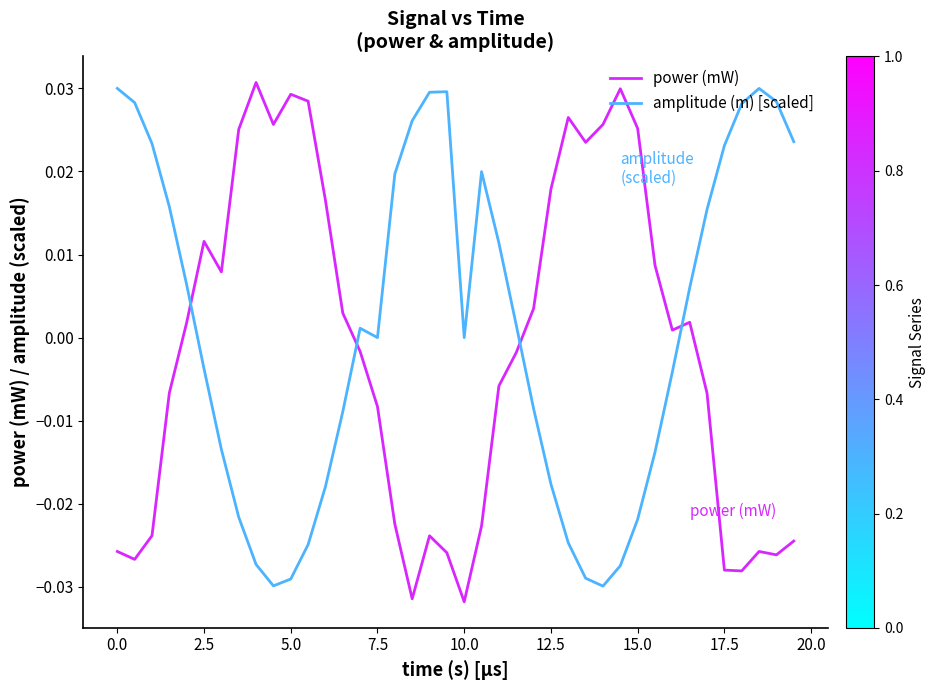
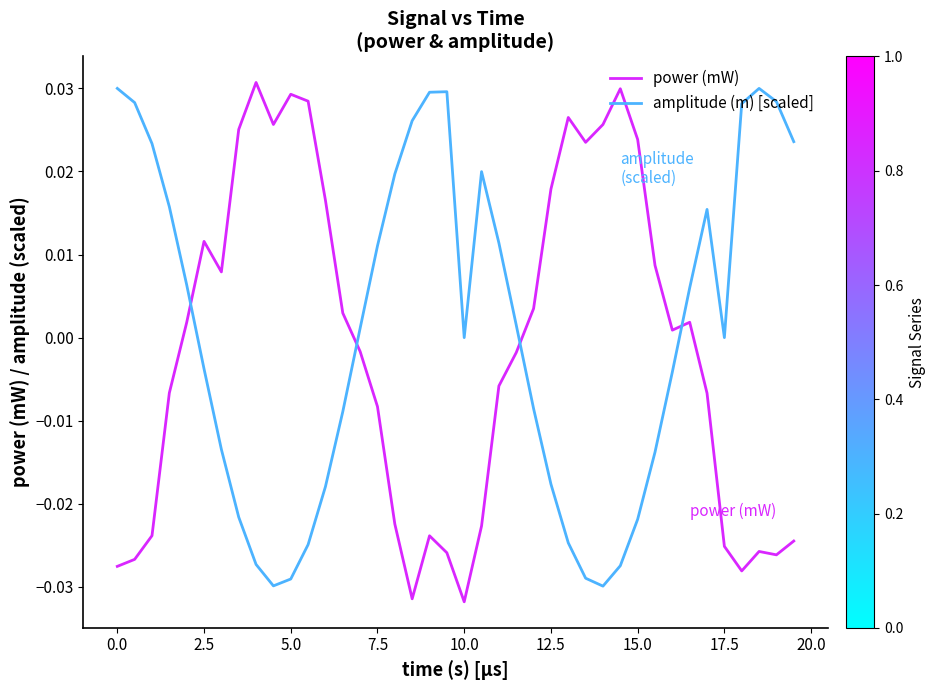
power (mW), 0.0: -0.026 -> -0.028
amplitude (m) [scaled], 7.5: 0.000 -> 0.011
power (mW), 15.0: 0.025 -> 0.024
power (mW), 17.5: -0.028 -> -0.025
amplitude (m) [scaled], 17.5: 0.023 -> 0.000
